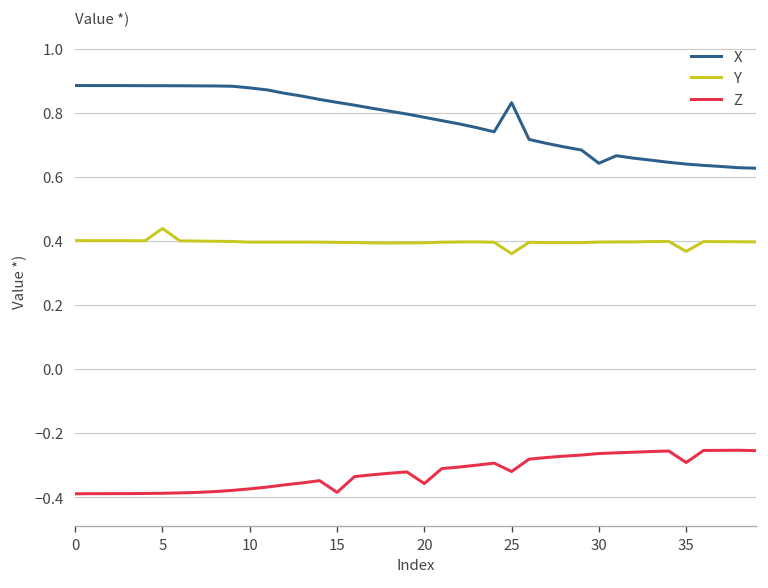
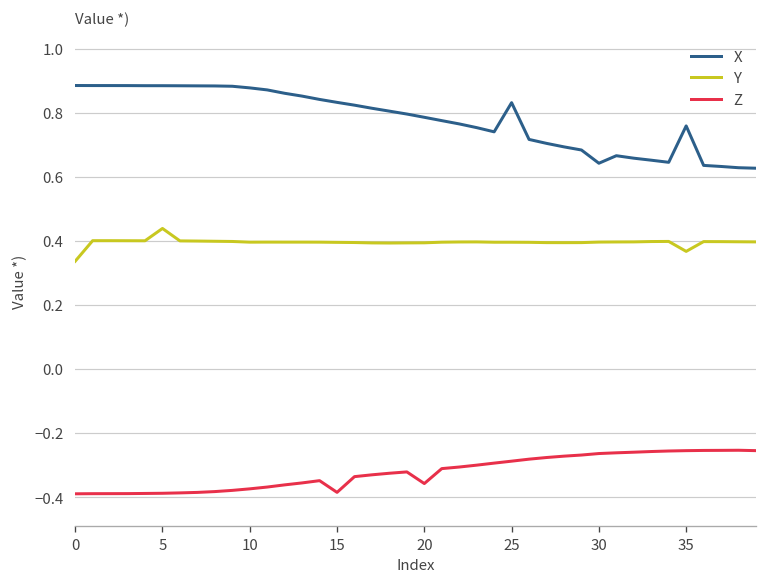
Y, 0: 0.40 -> 0.34
Y, 25: 0.36 -> 0.40
Z, 25: -0.32 -> -0.29
X, 35: 0.64 -> 0.76
Z, 35: -0.29 -> -0.25
